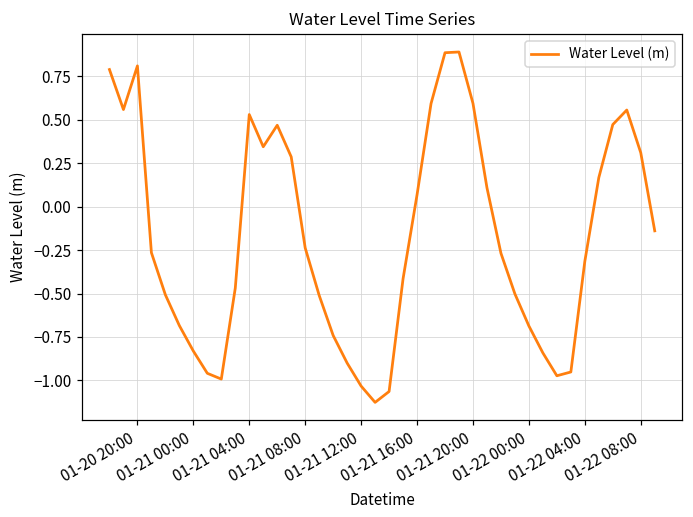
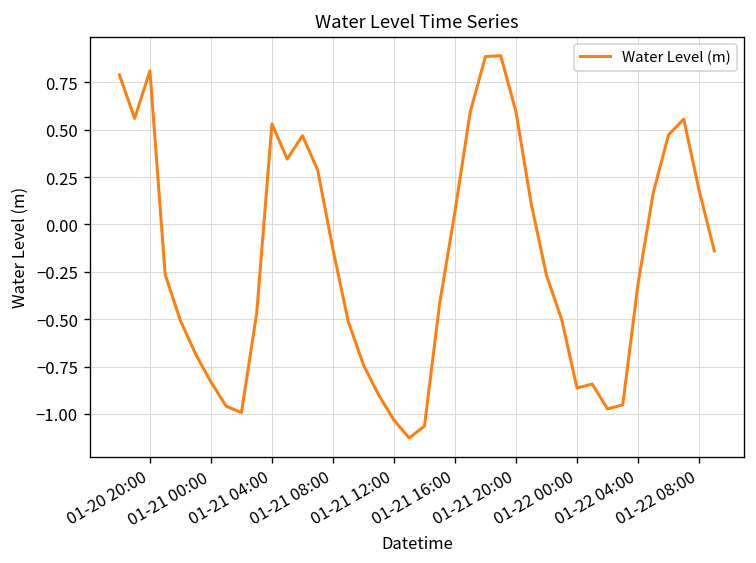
01-21 08:00: -0.24 -> -0.13
01-22 00:00: -0.69 -> -0.86
01-22 08:00: 0.31 -> 0.18
